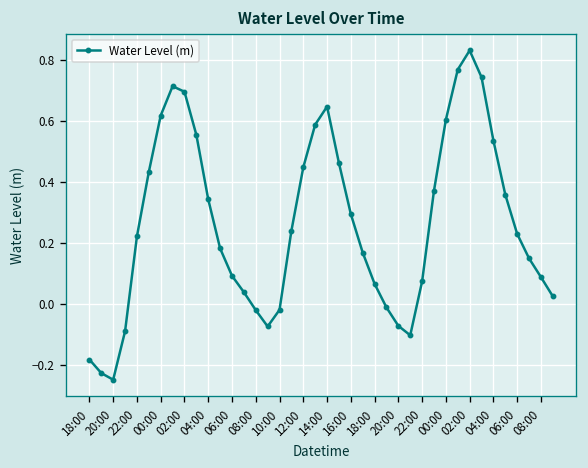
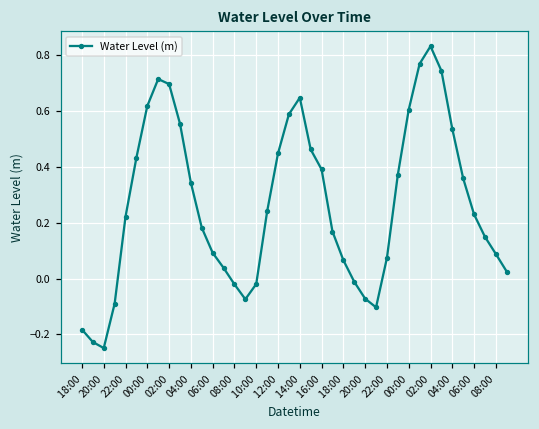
16:00: 0.29 -> 0.39
